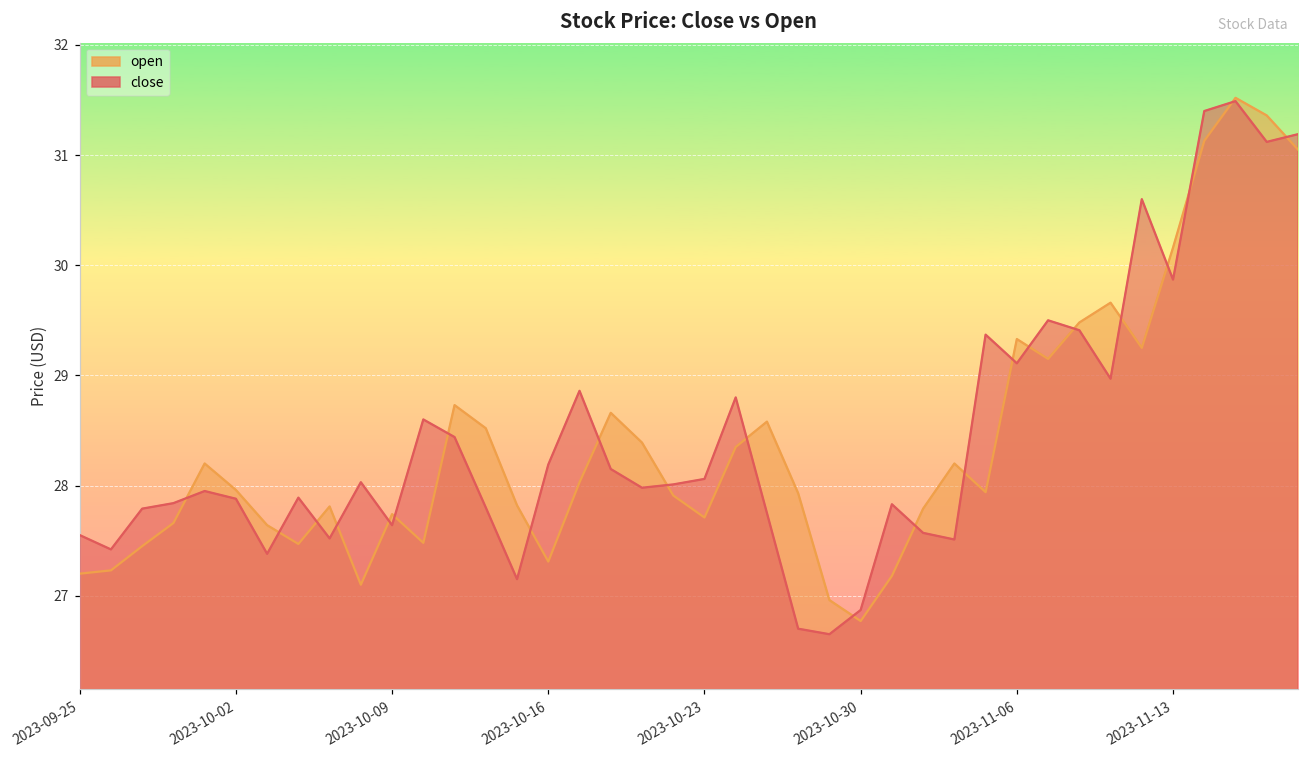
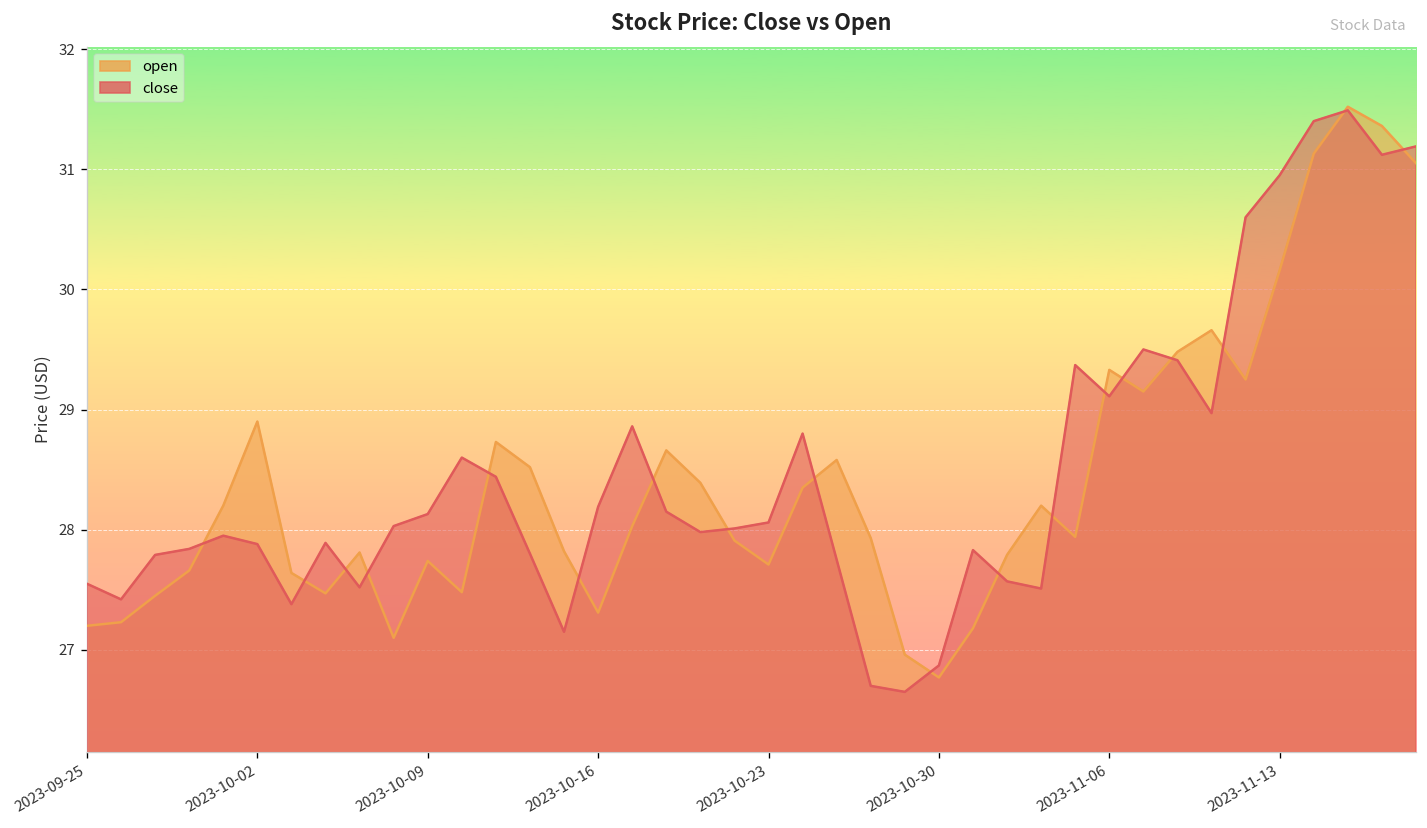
open, 2023-10-02: 27.96 -> 28.90
close, 2023-10-09: 27.64 -> 28.13
close, 2023-11-13: 29.87 -> 30.95
